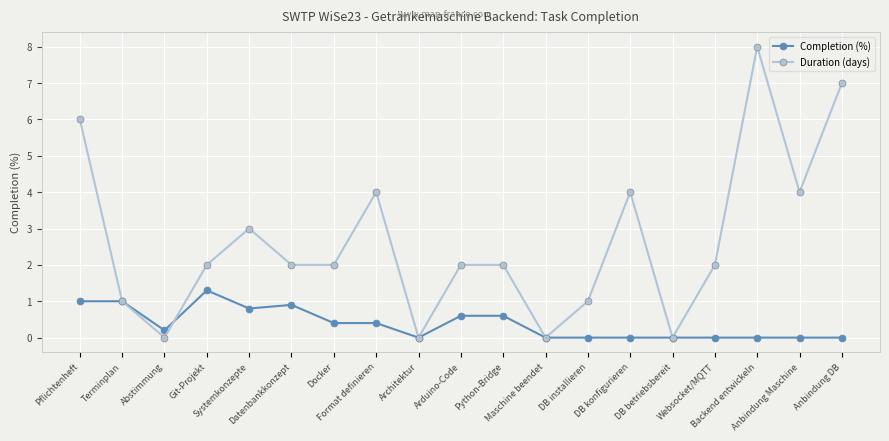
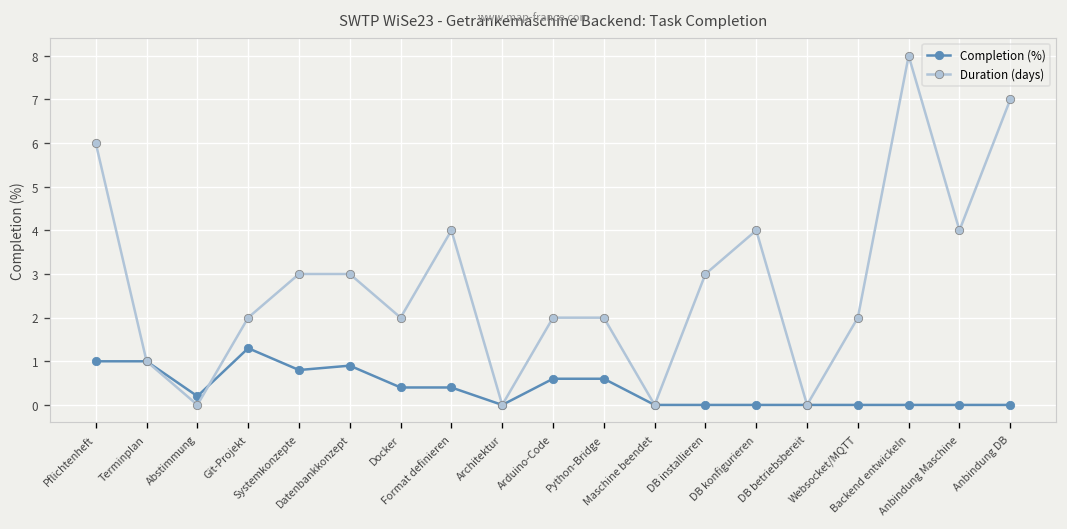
Duration (days), Datenbankkonzept: 2 -> 3
Duration (days), DB installieren: 1 -> 3
